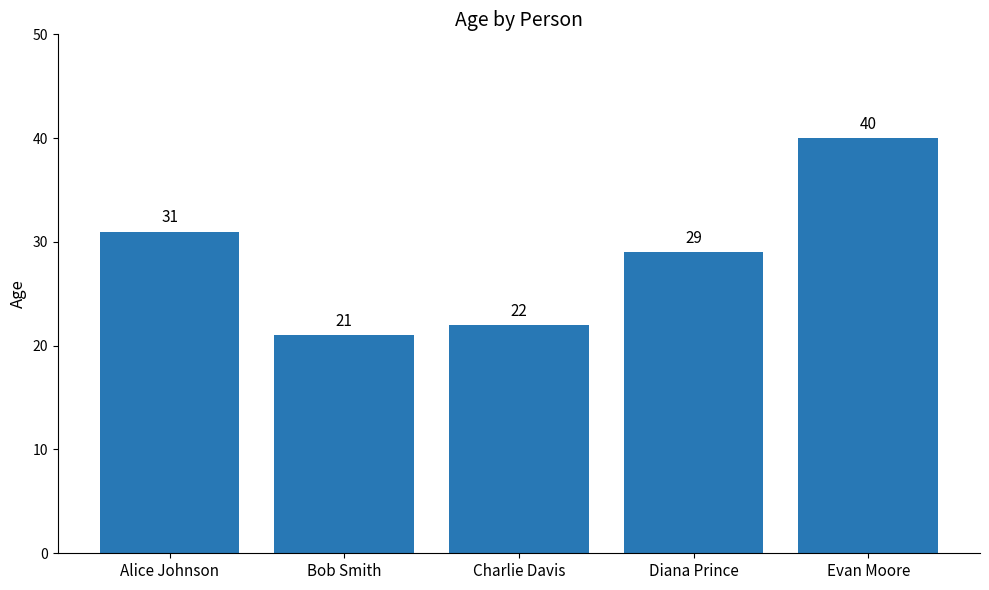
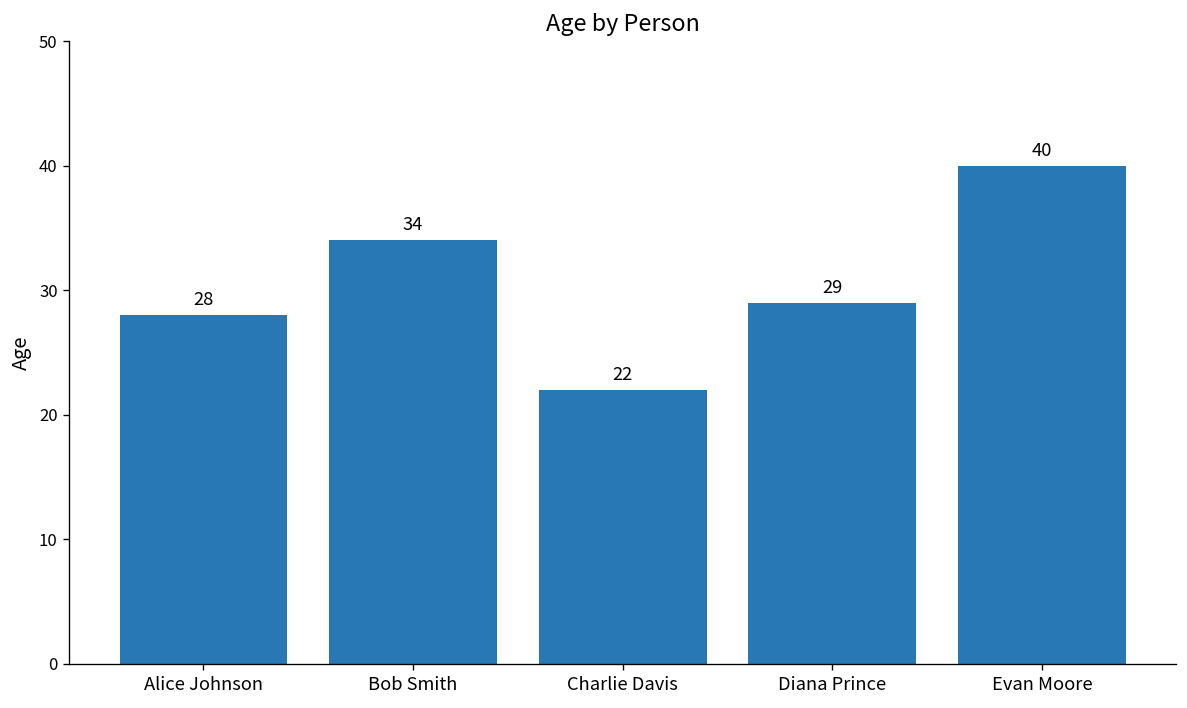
Alice Johnson: 31 -> 28
Bob Smith: 21 -> 34
